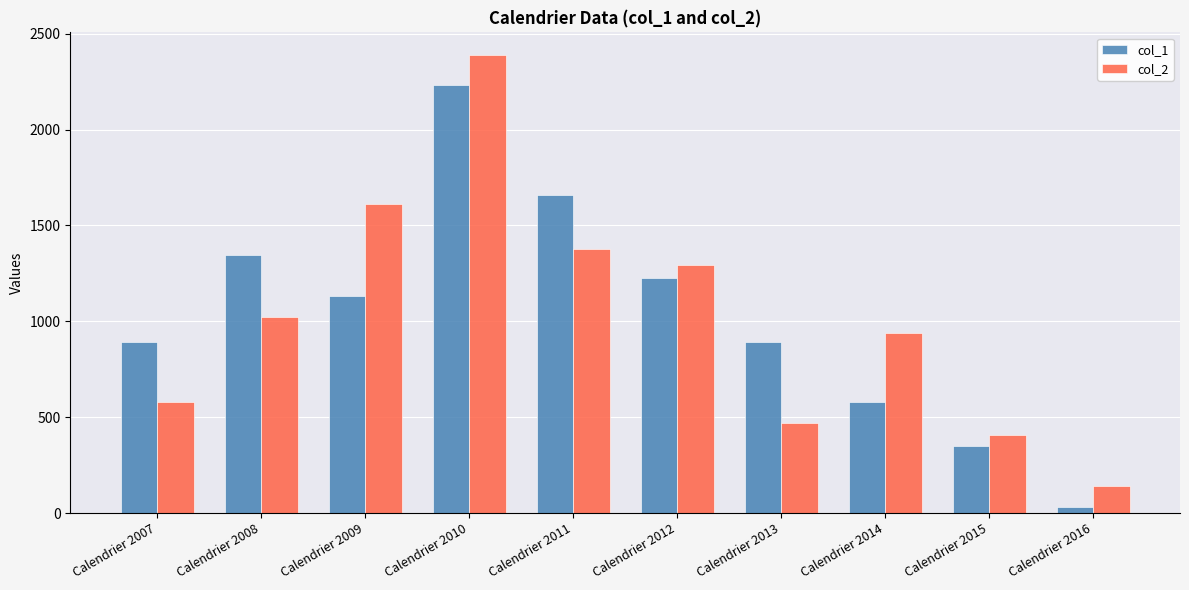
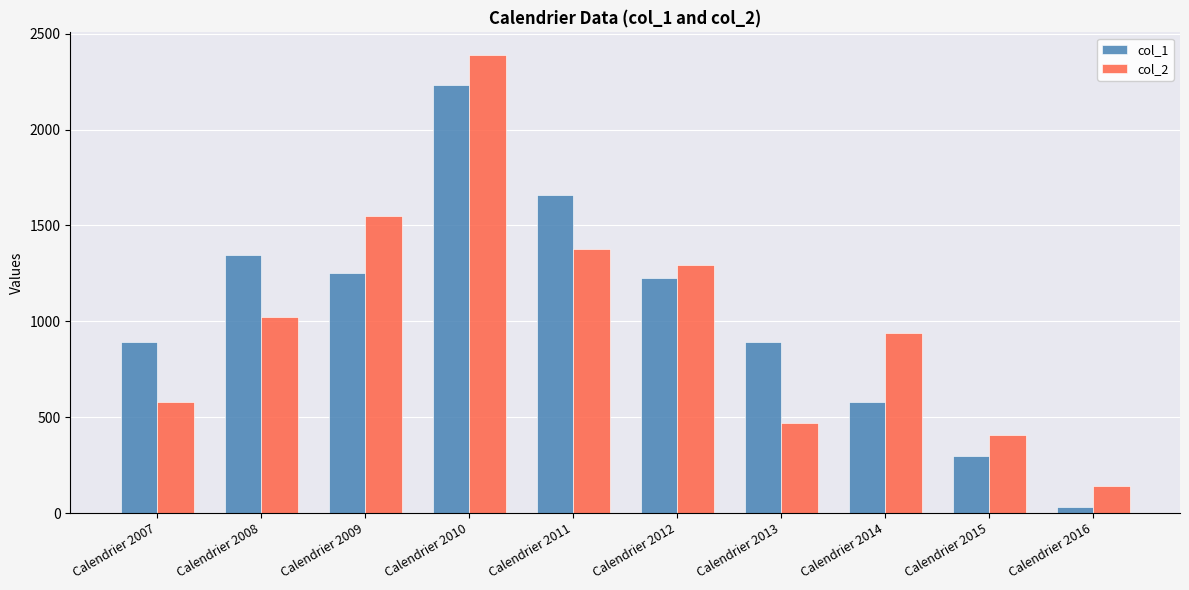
col_1, Calendrier 2009: 1130 -> 1250
col_2, Calendrier 2009: 1610 -> 1550
col_1, Calendrier 2015: 350 -> 300
